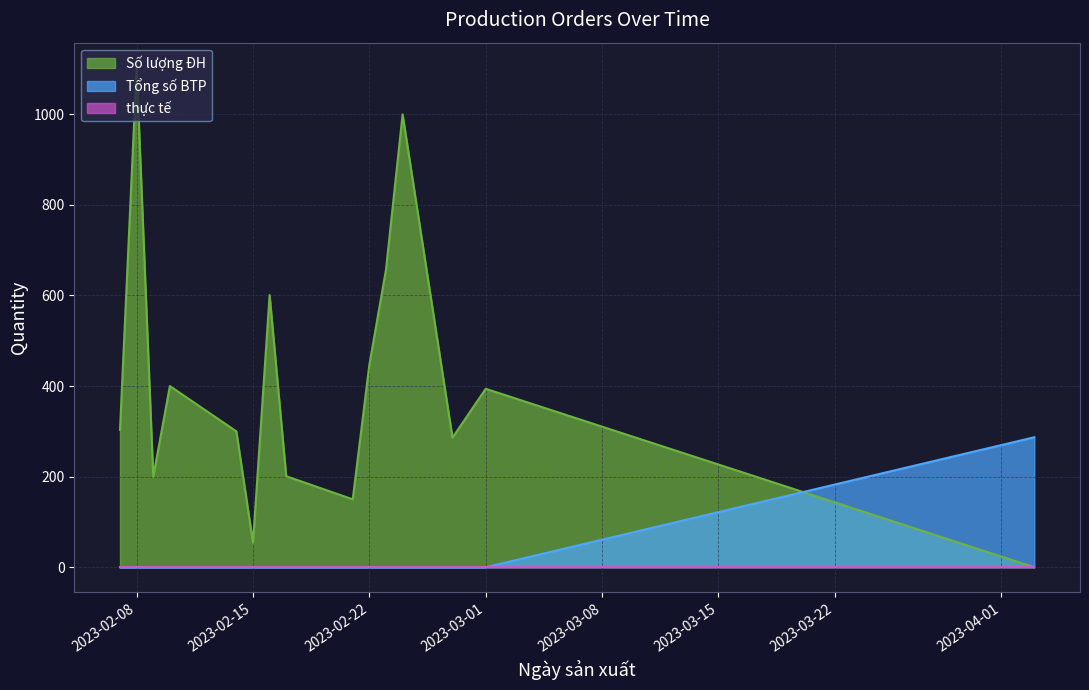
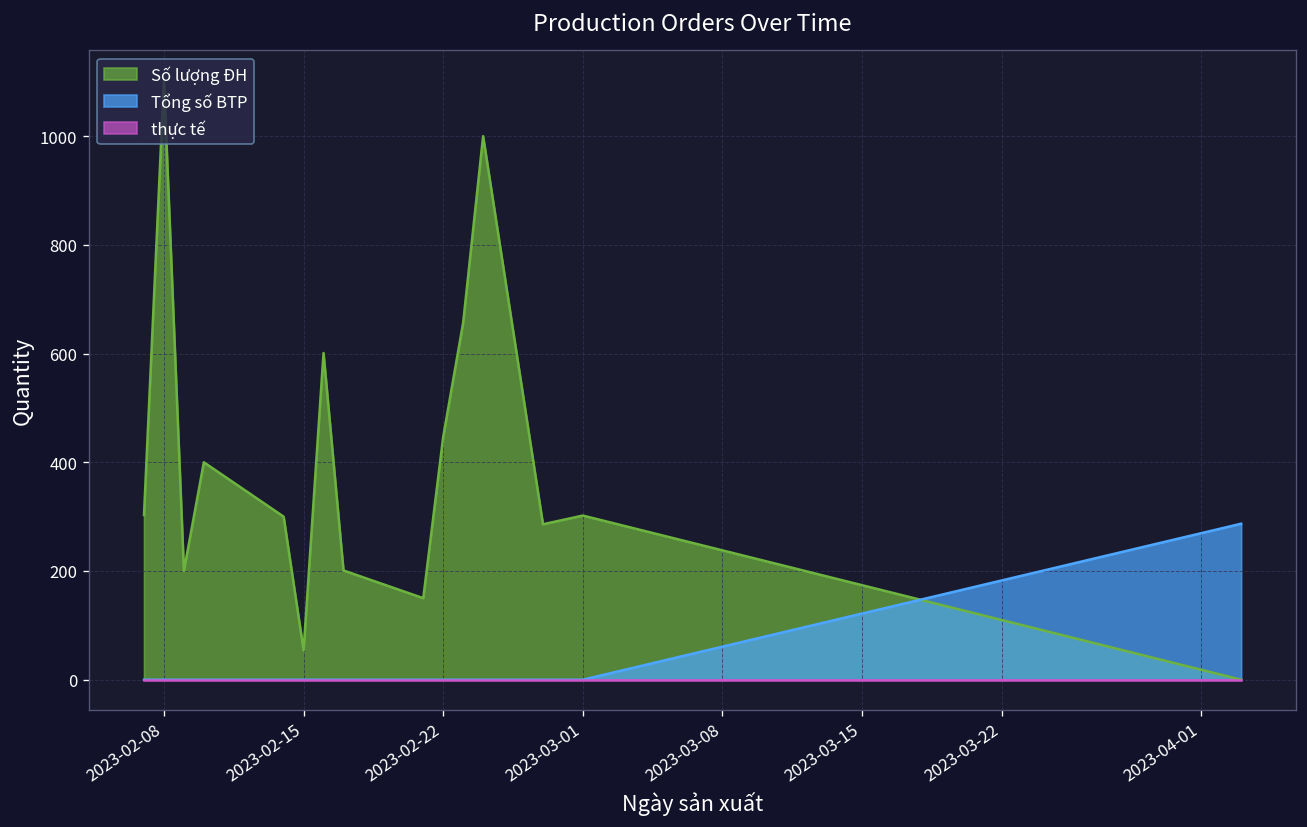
Số lượng ĐH, 2023-03-01: 390 -> 300
